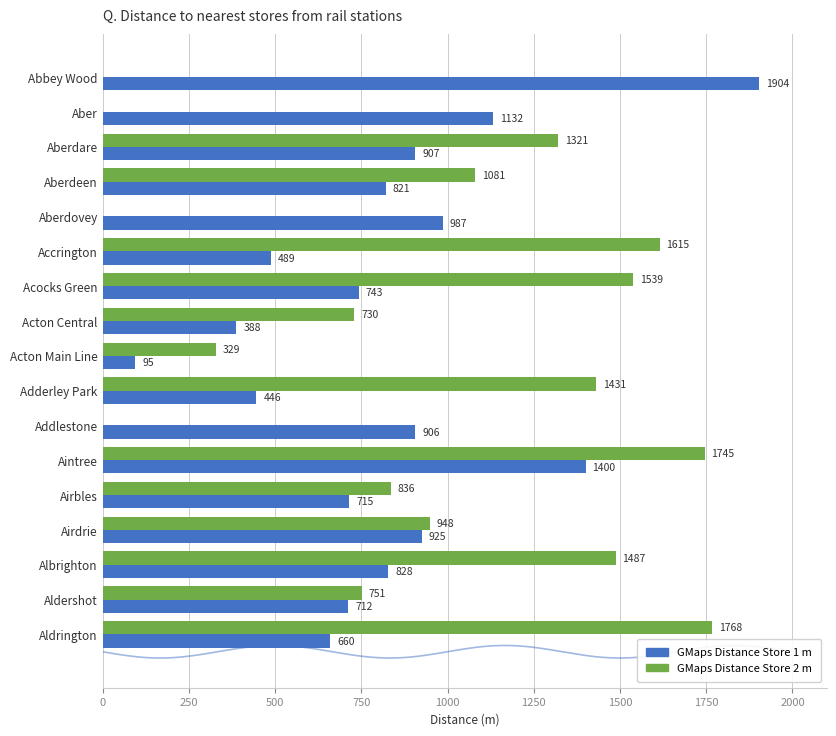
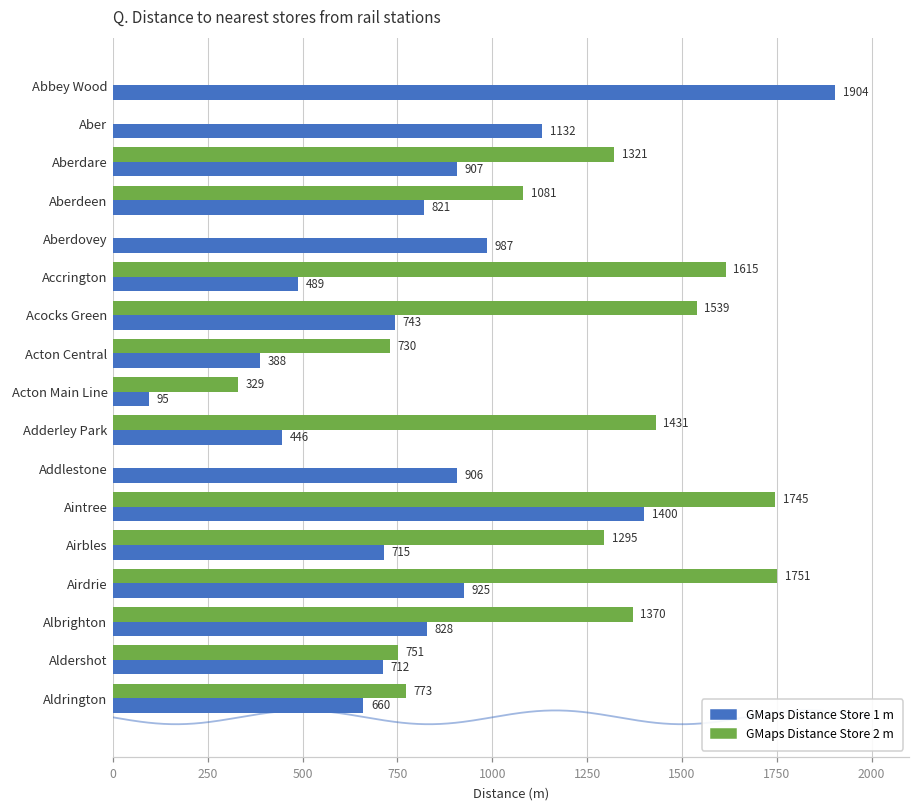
GMaps Distance Store 2 m, Airbles: 836 -> 1295
GMaps Distance Store 2 m, Airdrie: 948 -> 1751
GMaps Distance Store 2 m, Albrighton: 1487 -> 1370
GMaps Distance Store 2 m, Aldrington: 1768 -> 773
